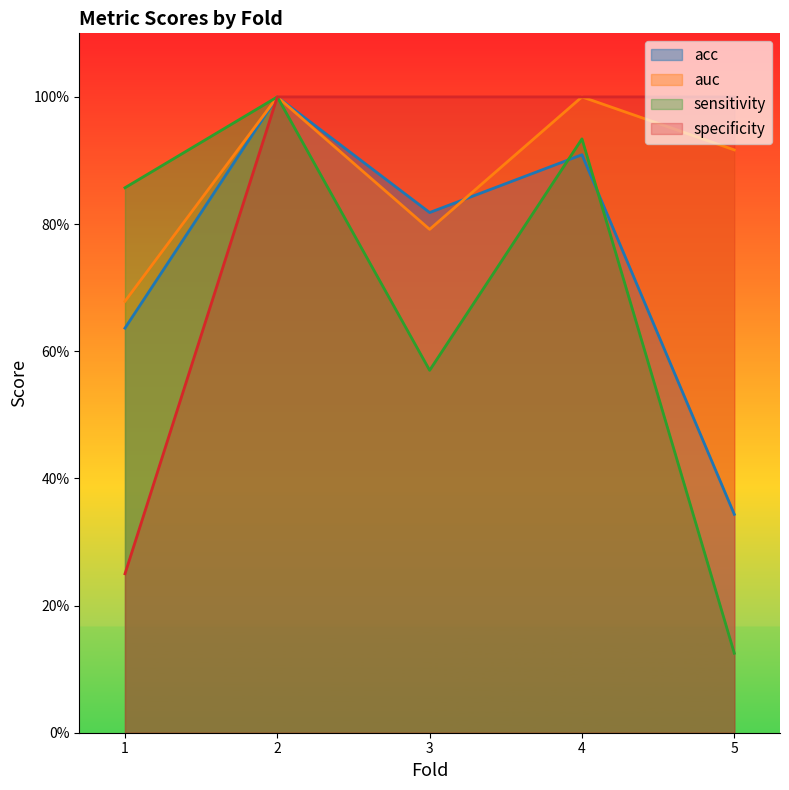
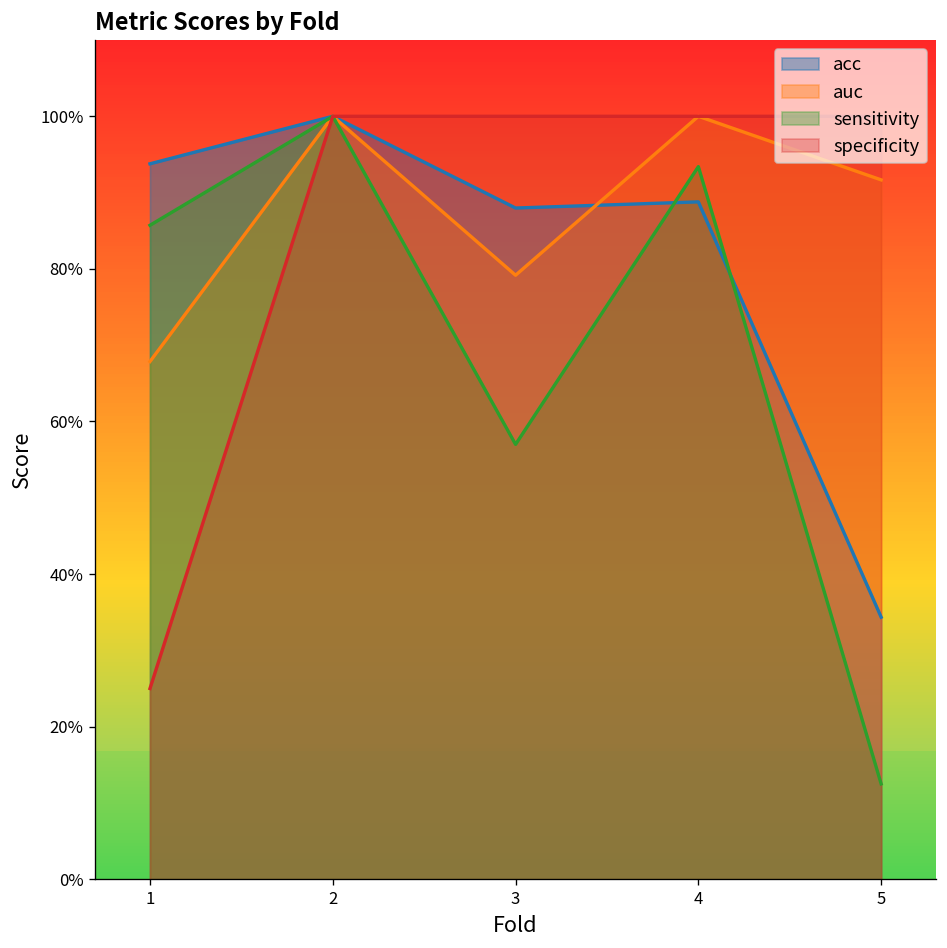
acc, 1: 64% -> 94%
acc, 3: 82% -> 88%
acc, 4: 91% -> 89%
